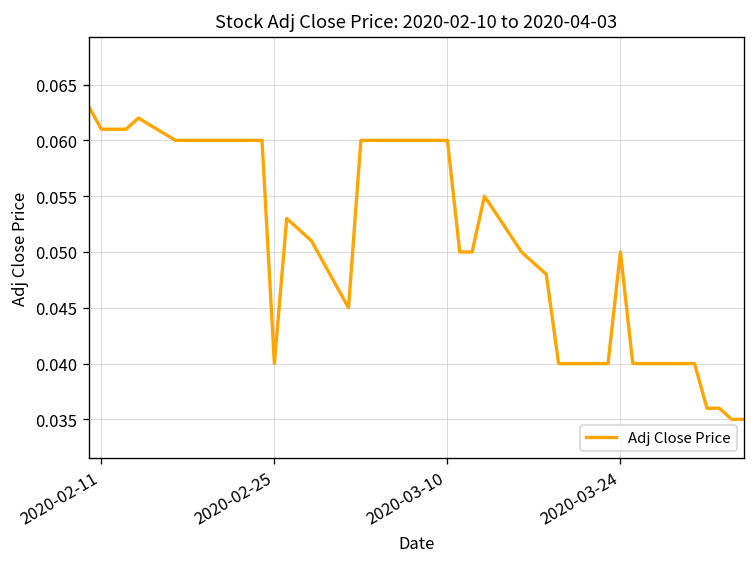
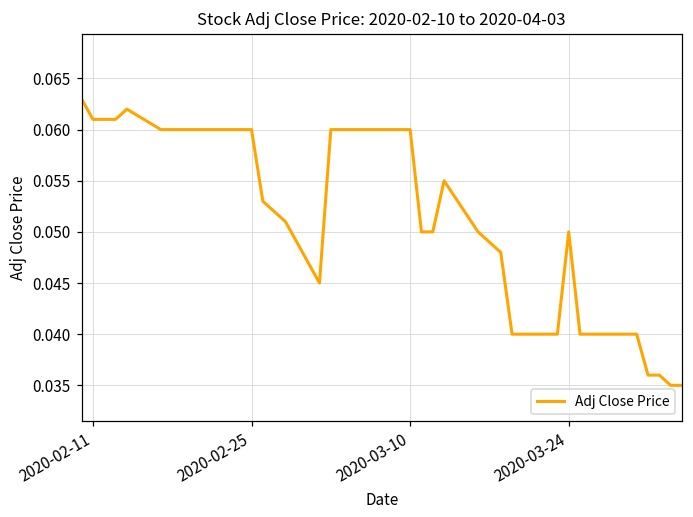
2020-02-25: 0.04 -> 0.06
